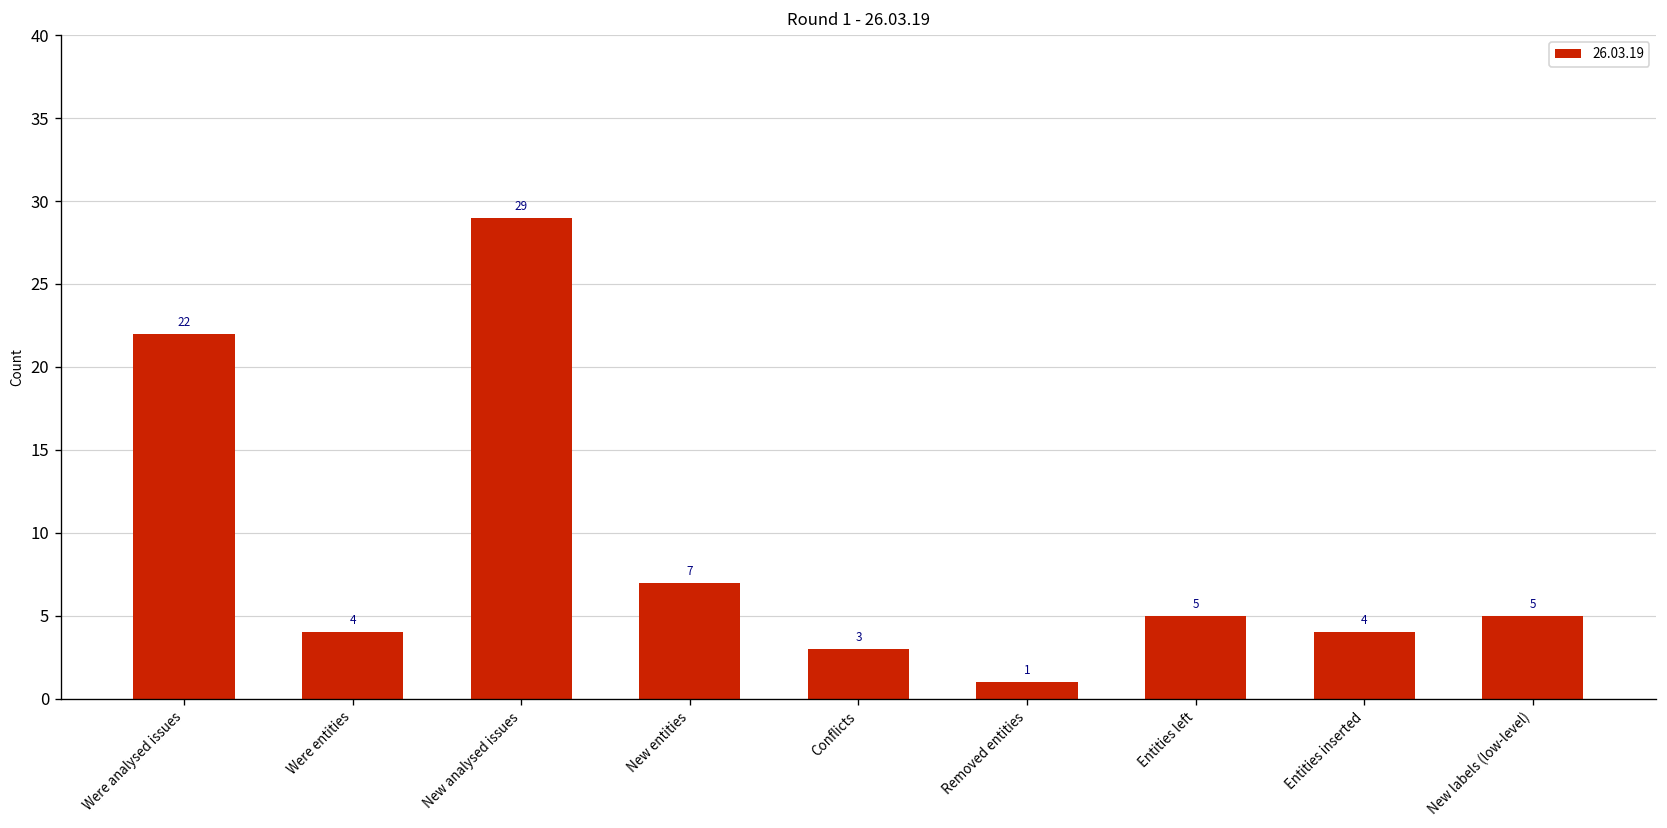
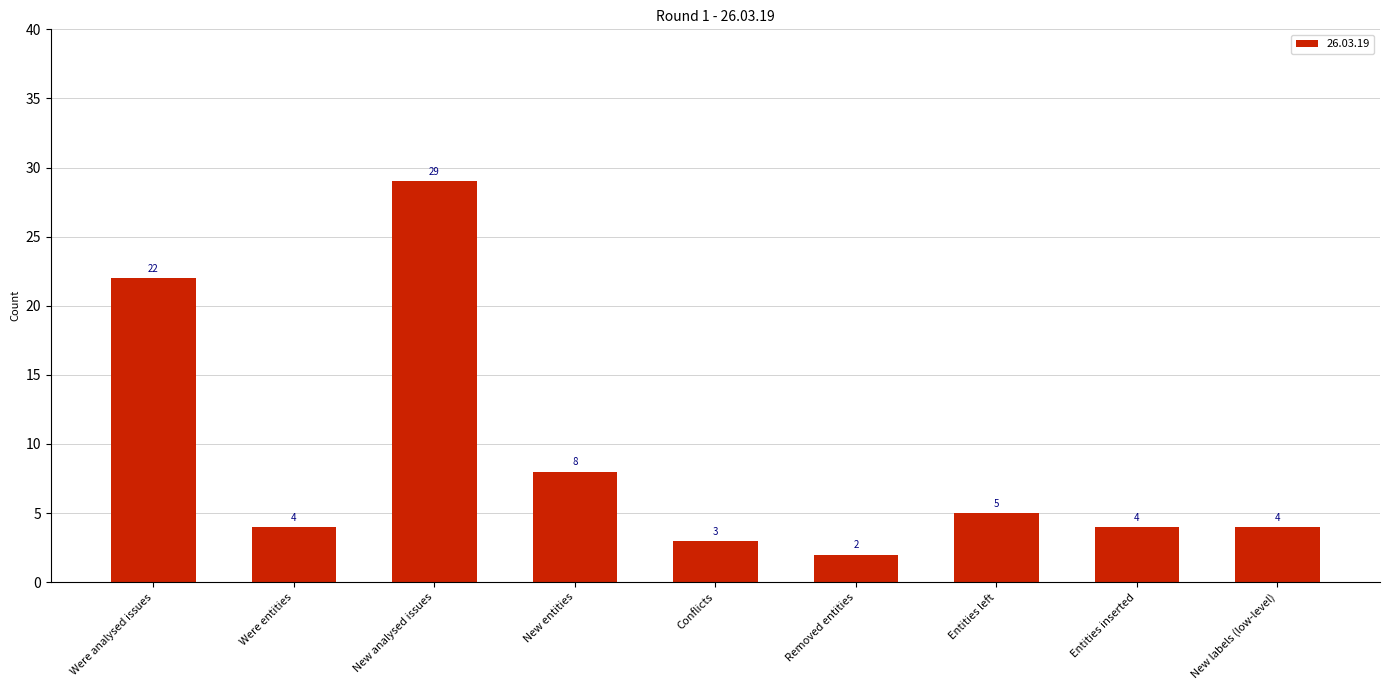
New entities: 7 -> 8
Removed entities: 1 -> 2
New labels (low-level): 5 -> 4
